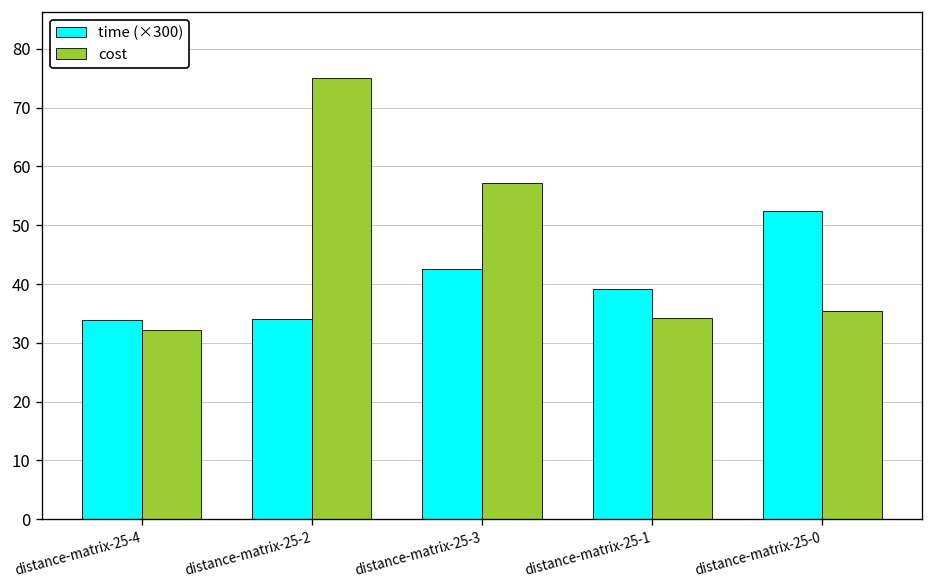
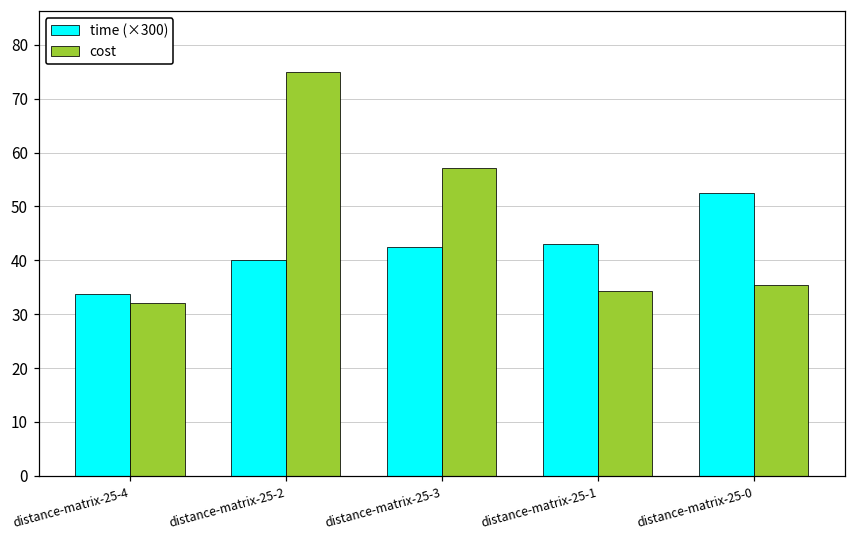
time (×300), distance-matrix-25-2: 34 -> 40
time (×300), distance-matrix-25-1: 39 -> 43
